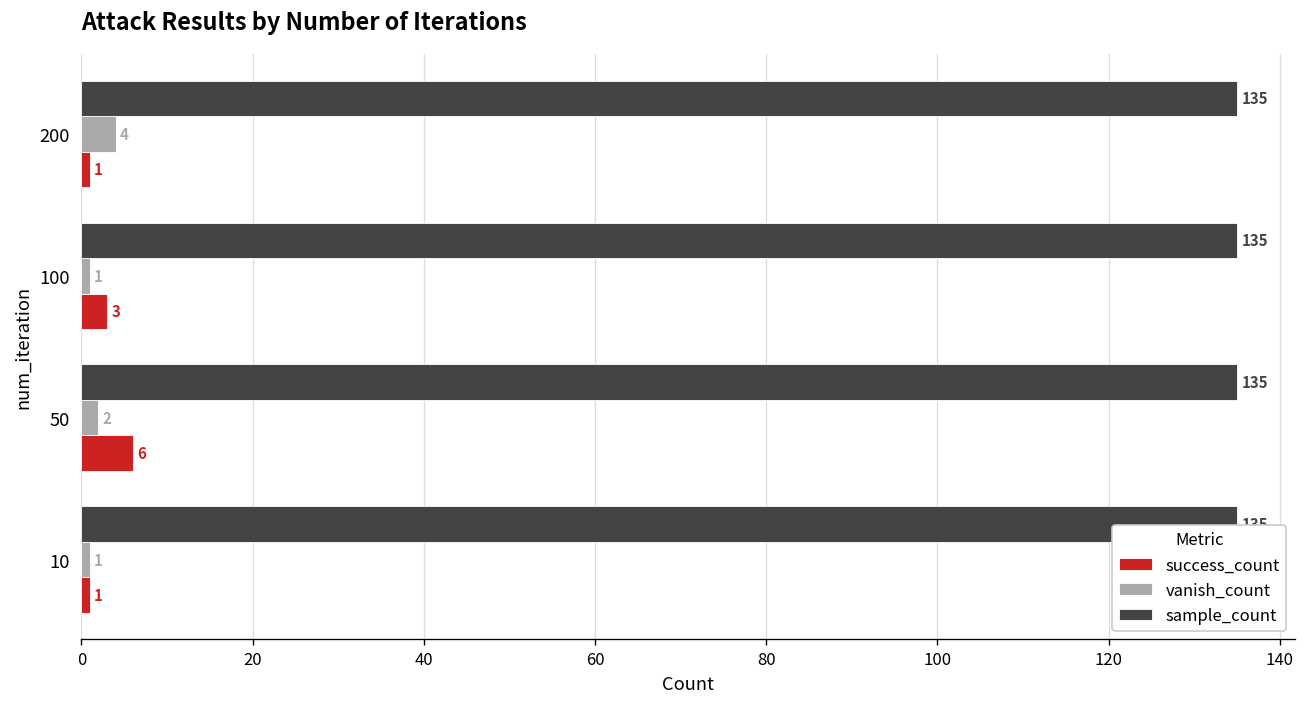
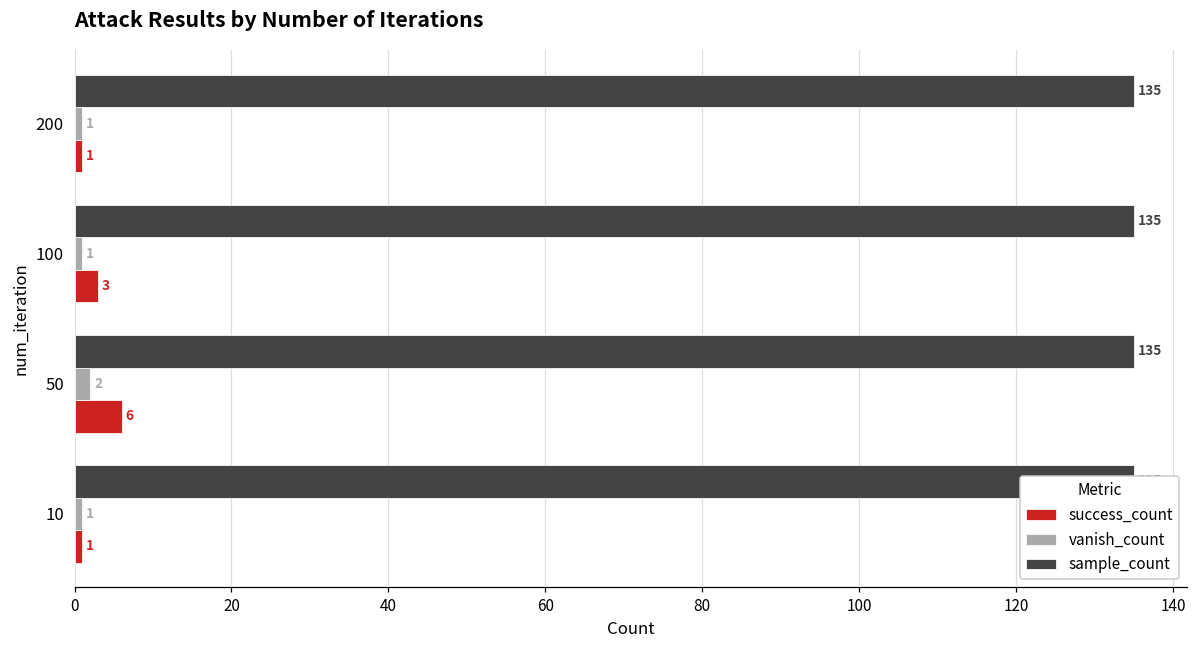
vanish_count, 200: 4 -> 1
